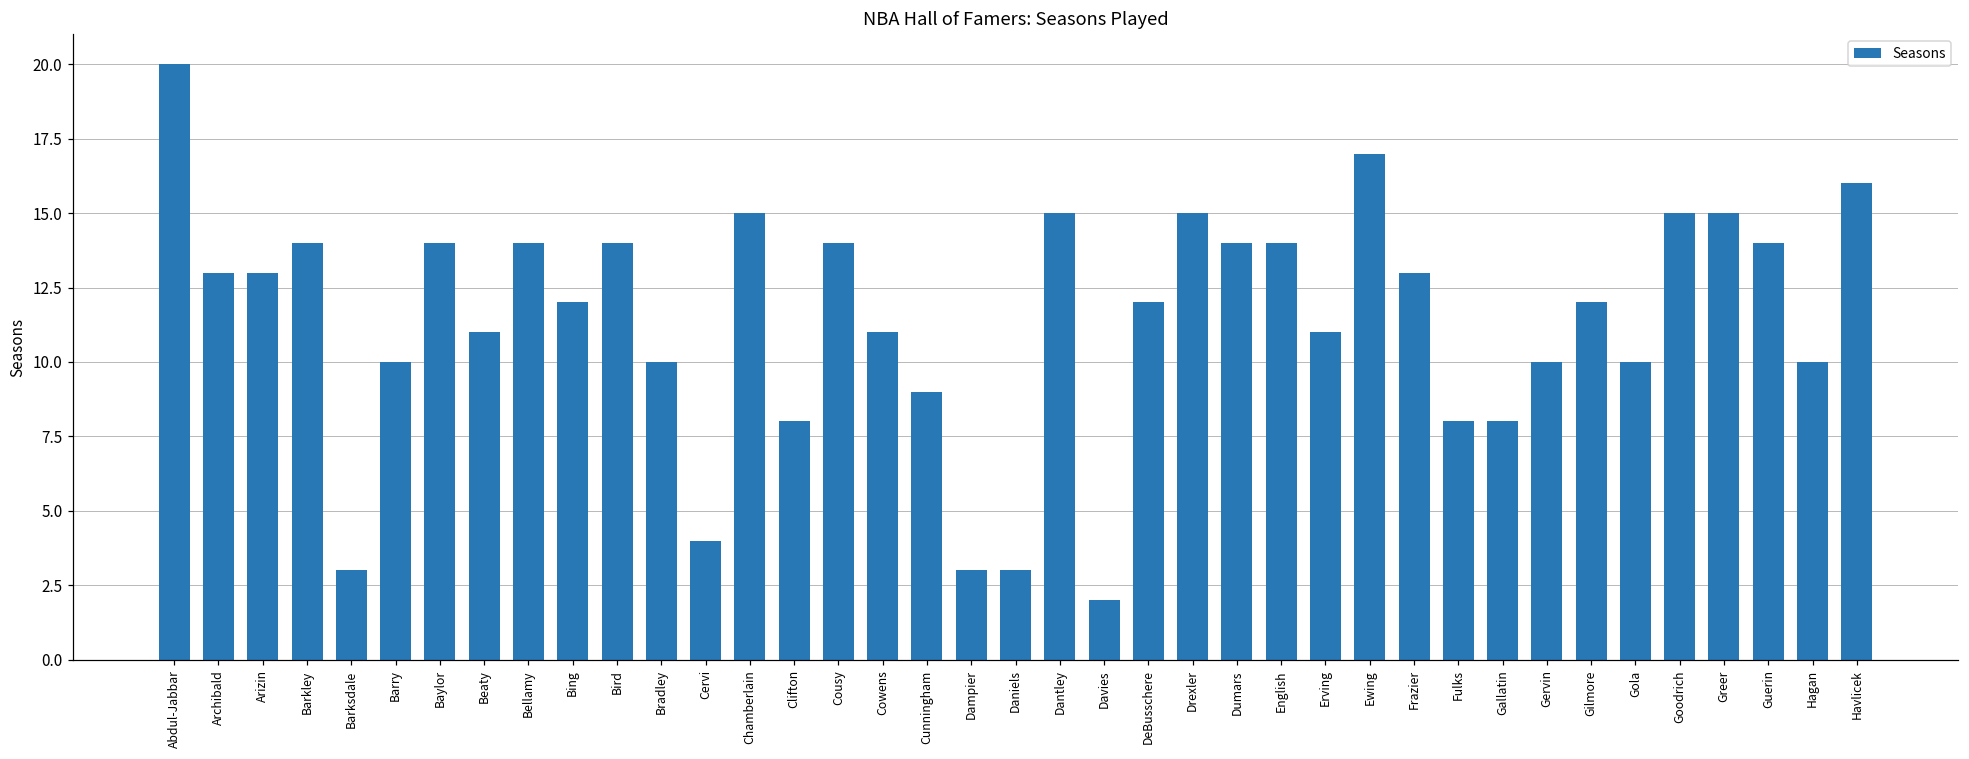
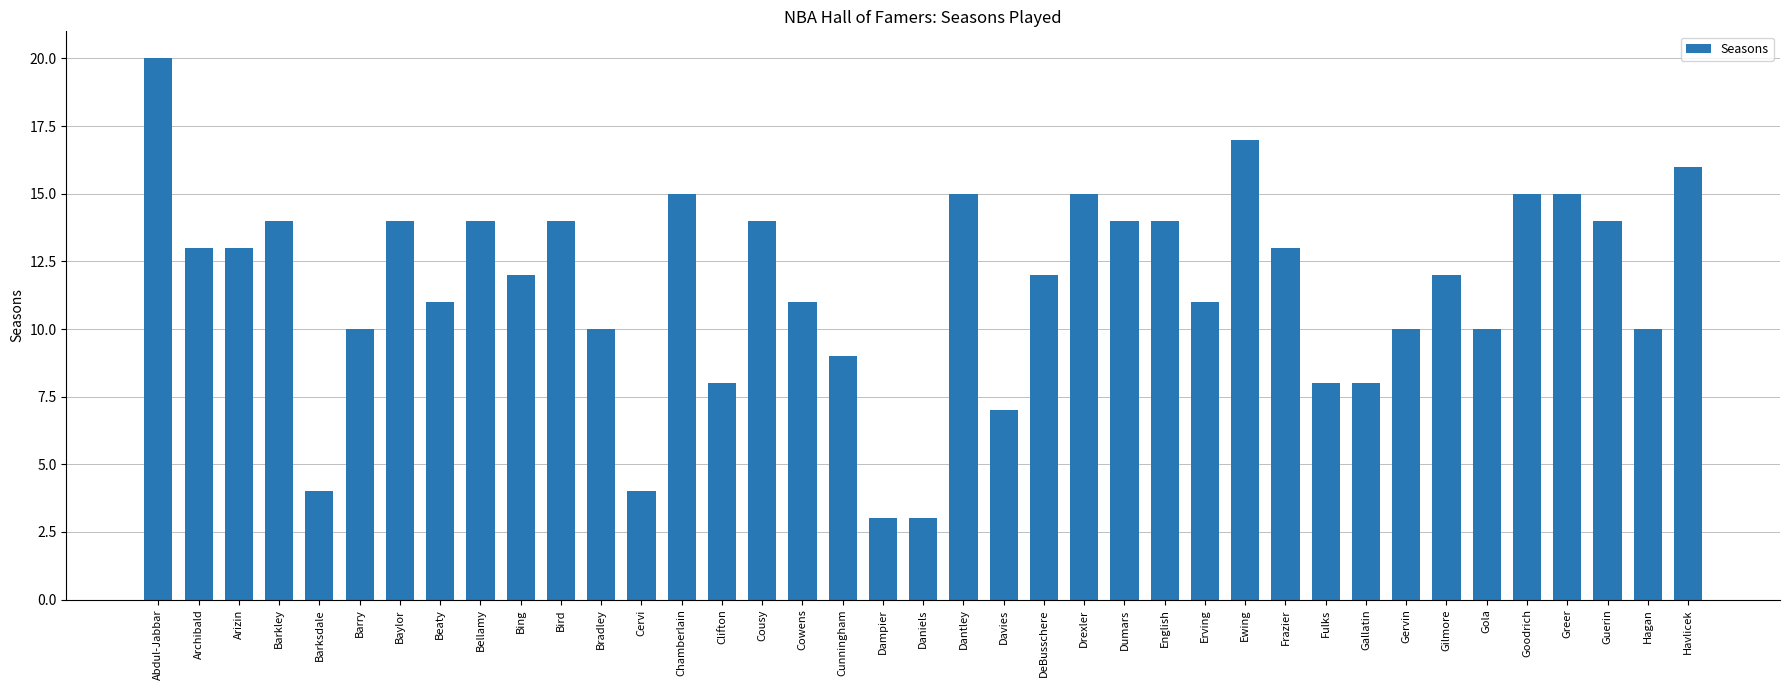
Barksdale: 3 -> 4
Davies: 2 -> 7
